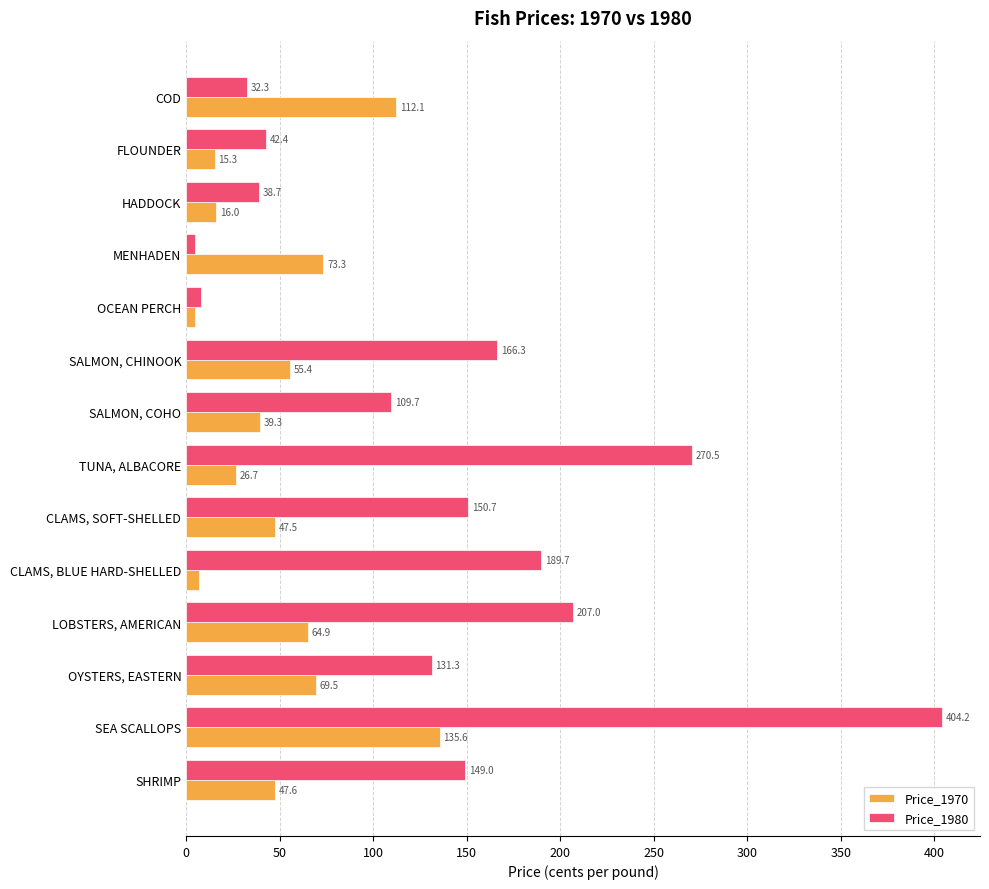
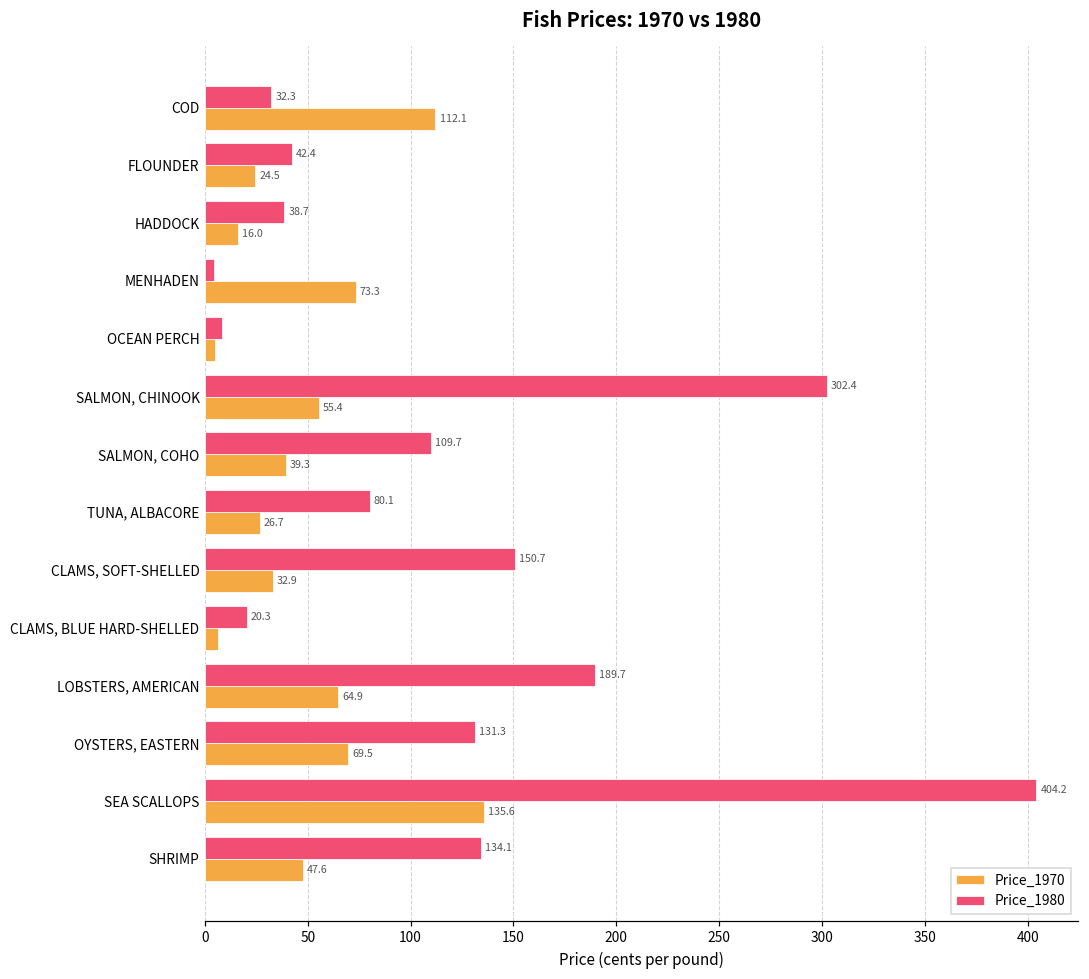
Price_1970, FLOUNDER: 15.3 -> 24.5
Price_1980, SALMON, CHINOOK: 166.3 -> 302.4
Price_1980, TUNA, ALBACORE: 270.5 -> 80.1
Price_1970, CLAMS, SOFT-SHELLED: 47.5 -> 32.9
Price_1980, CLAMS, BLUE HARD-SHELLED: 189.7 -> 20.3
Price_1980, LOBSTERS, AMERICAN: 207.0 -> 189.7
Price_1980, SHRIMP: 149.0 -> 134.1
